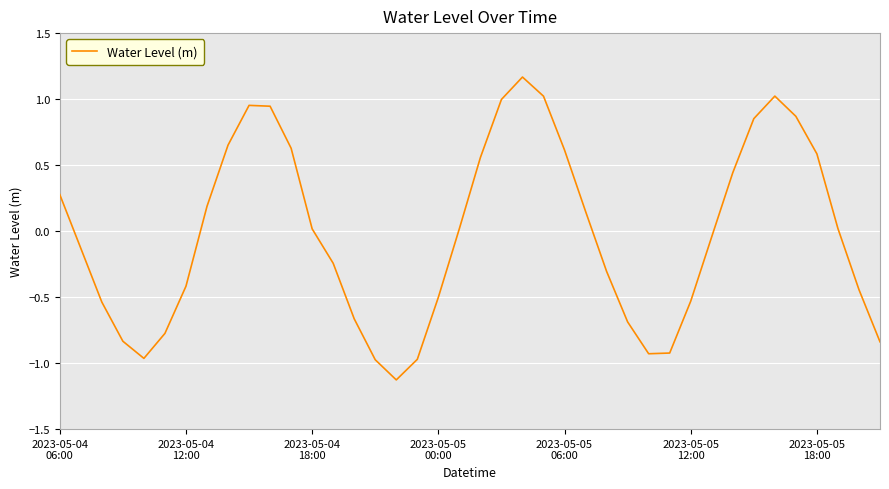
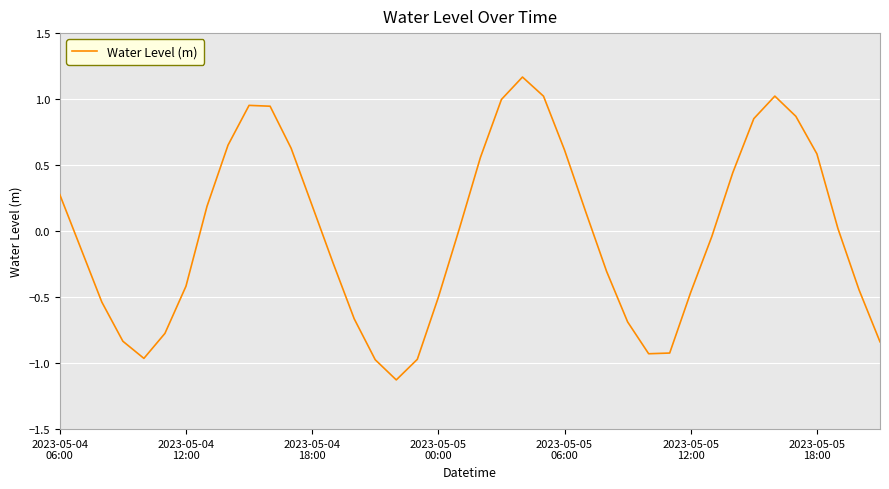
2023-05-04 18:00: 0.02 -> 0.19
2023-05-05 12:00: -0.53 -> -0.46
